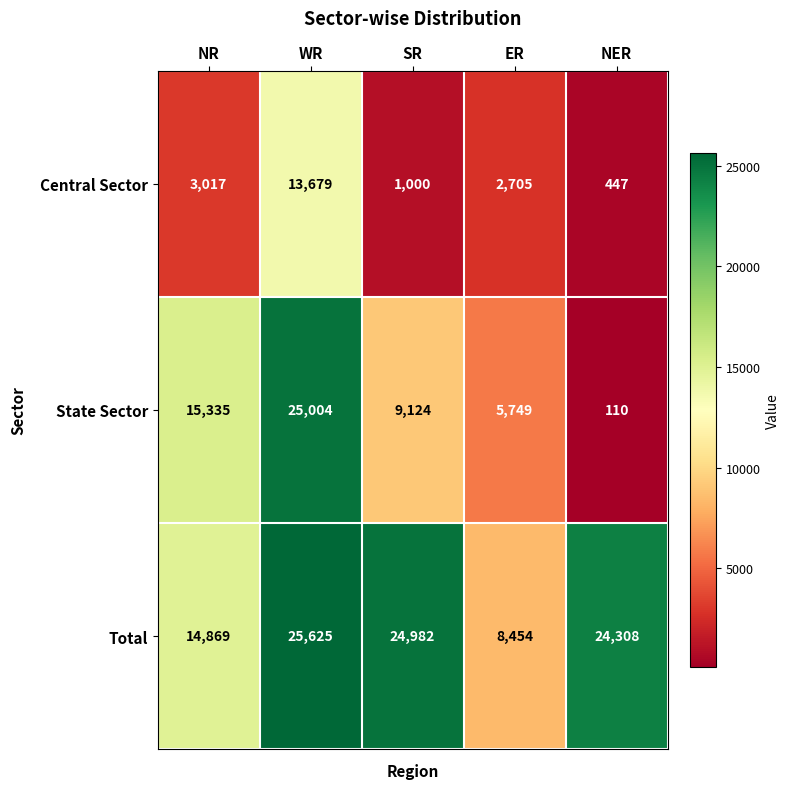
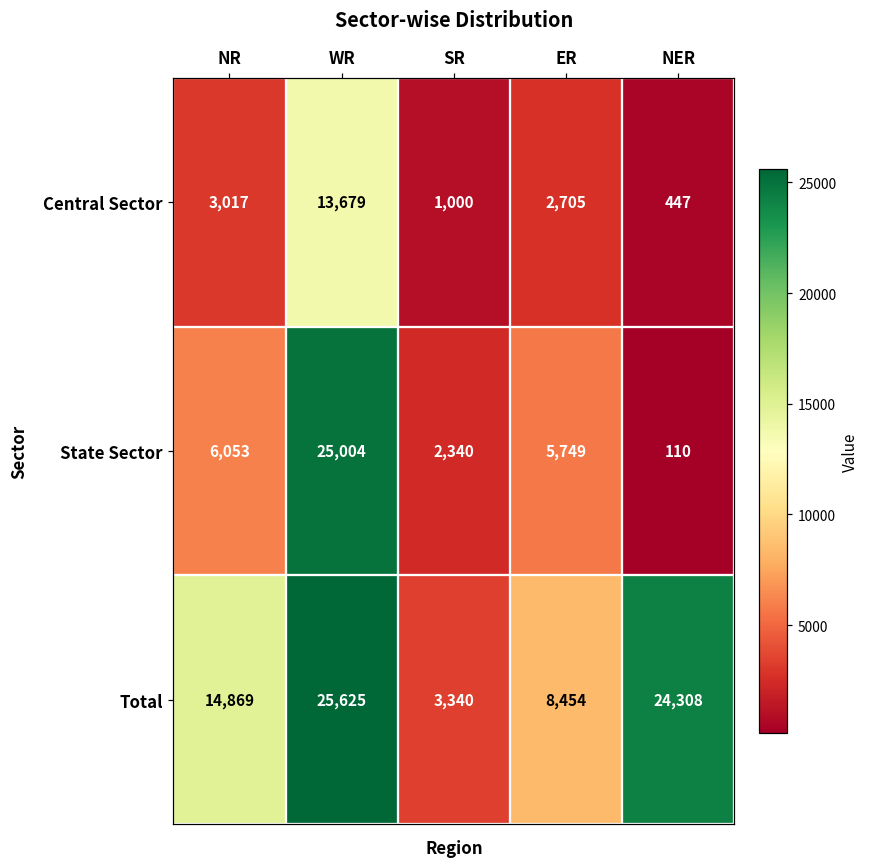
State Sector, NR: 15,335 -> 6,053
State Sector, SR: 9,124 -> 2,340
Total, SR: 24,982 -> 3,340
